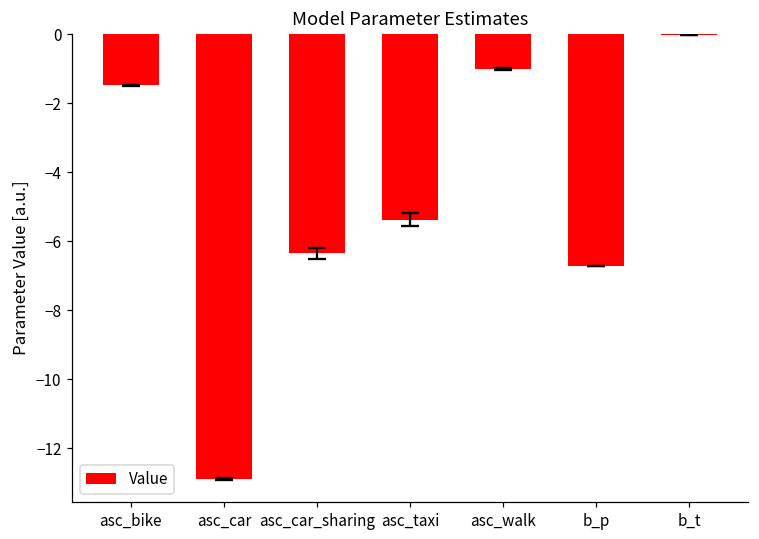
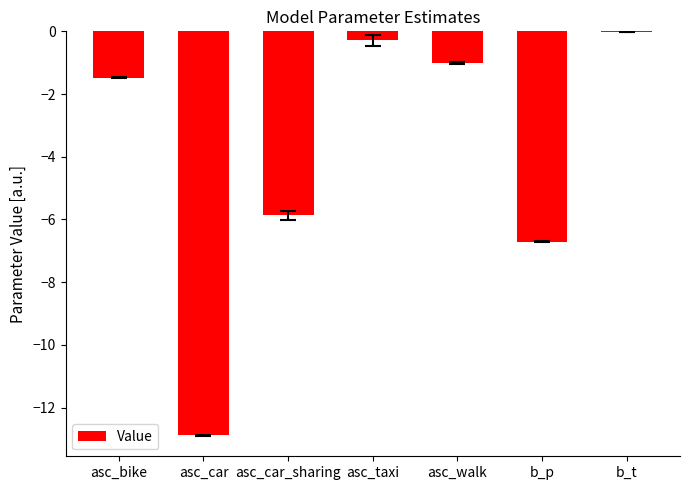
Value, asc_car_sharing: -6.3 -> -5.9
Value, asc_taxi: -5.4 -> -0.3
